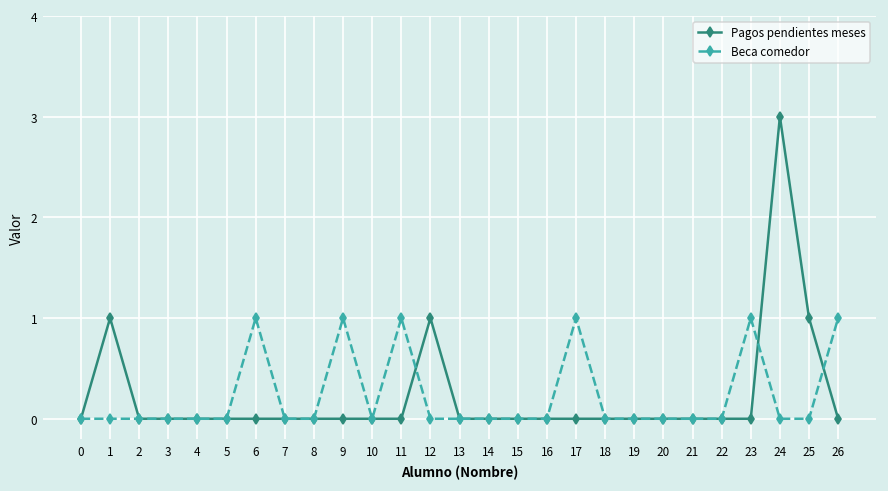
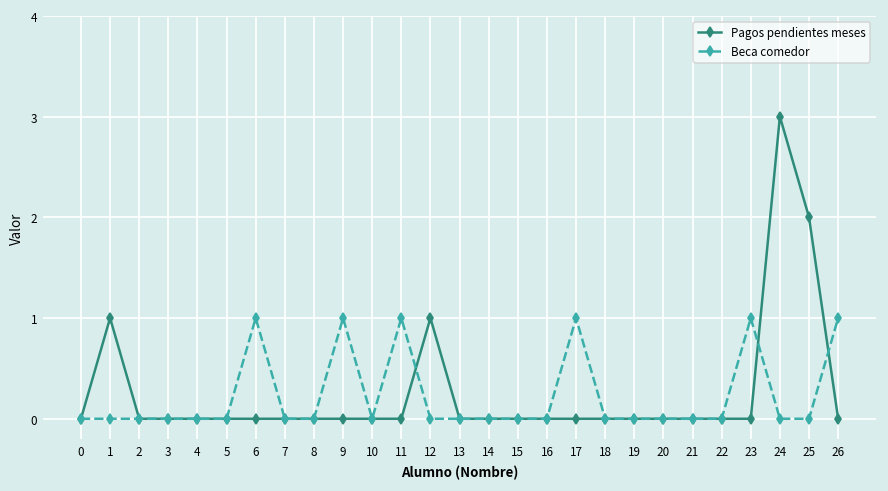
Pagos pendientes meses, 25: 1 -> 2
